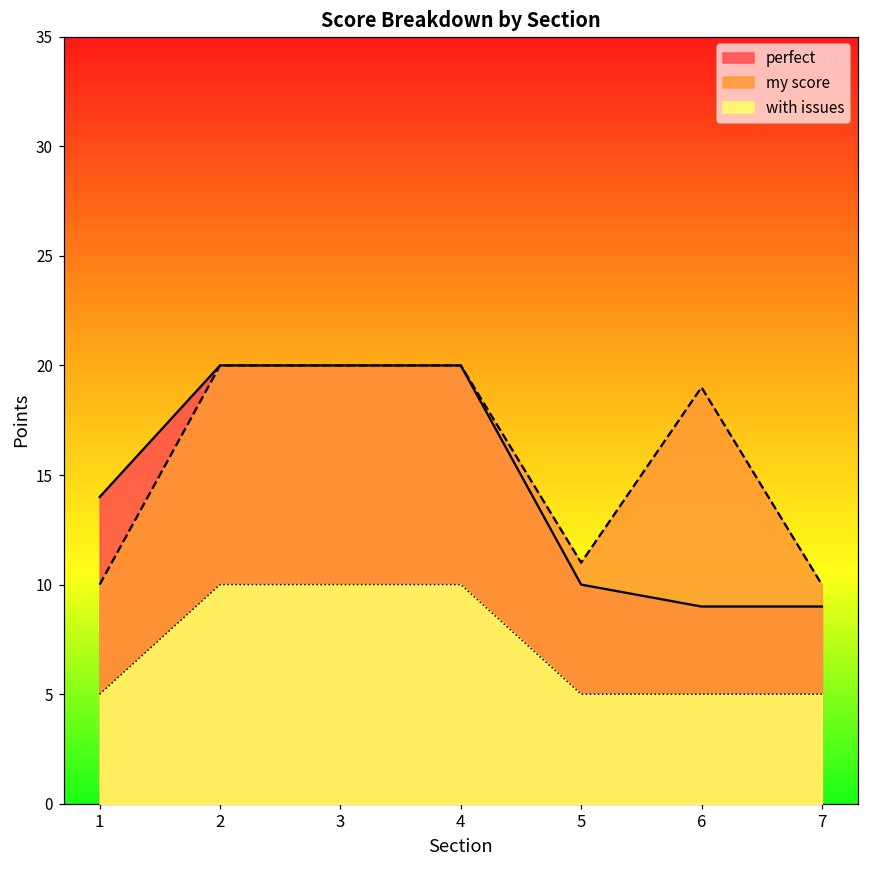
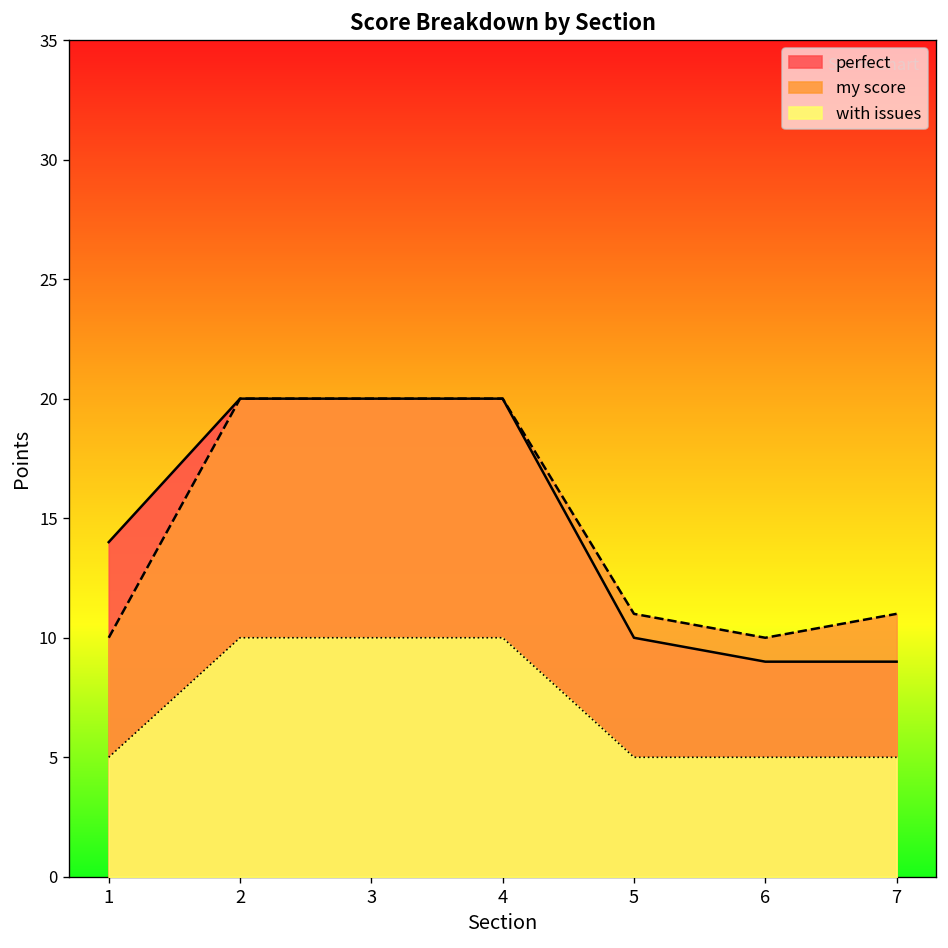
my score, 6: 19 -> 10
my score, 7: 10 -> 11
